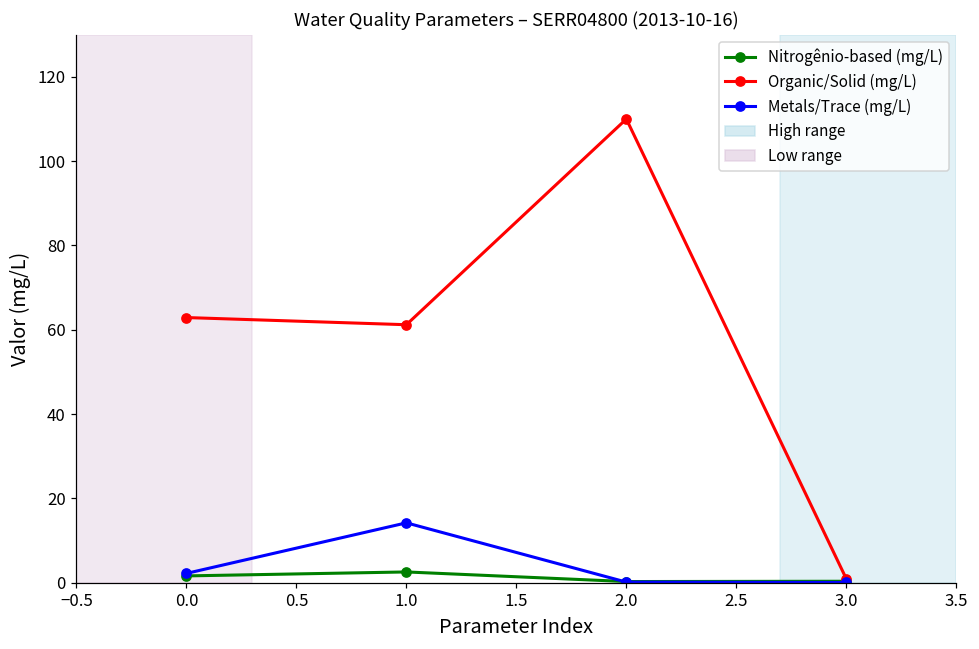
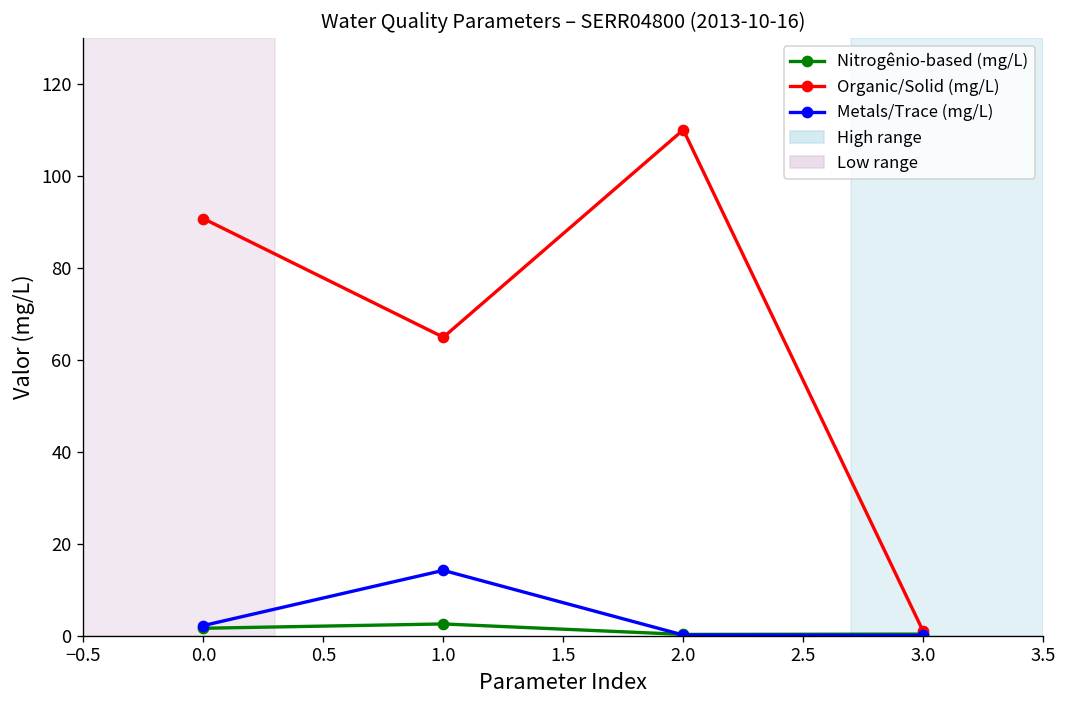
Organic/Solid (mg/L), 0.0: 63 -> 91
Organic/Solid (mg/L), 1.0: 61 -> 65
